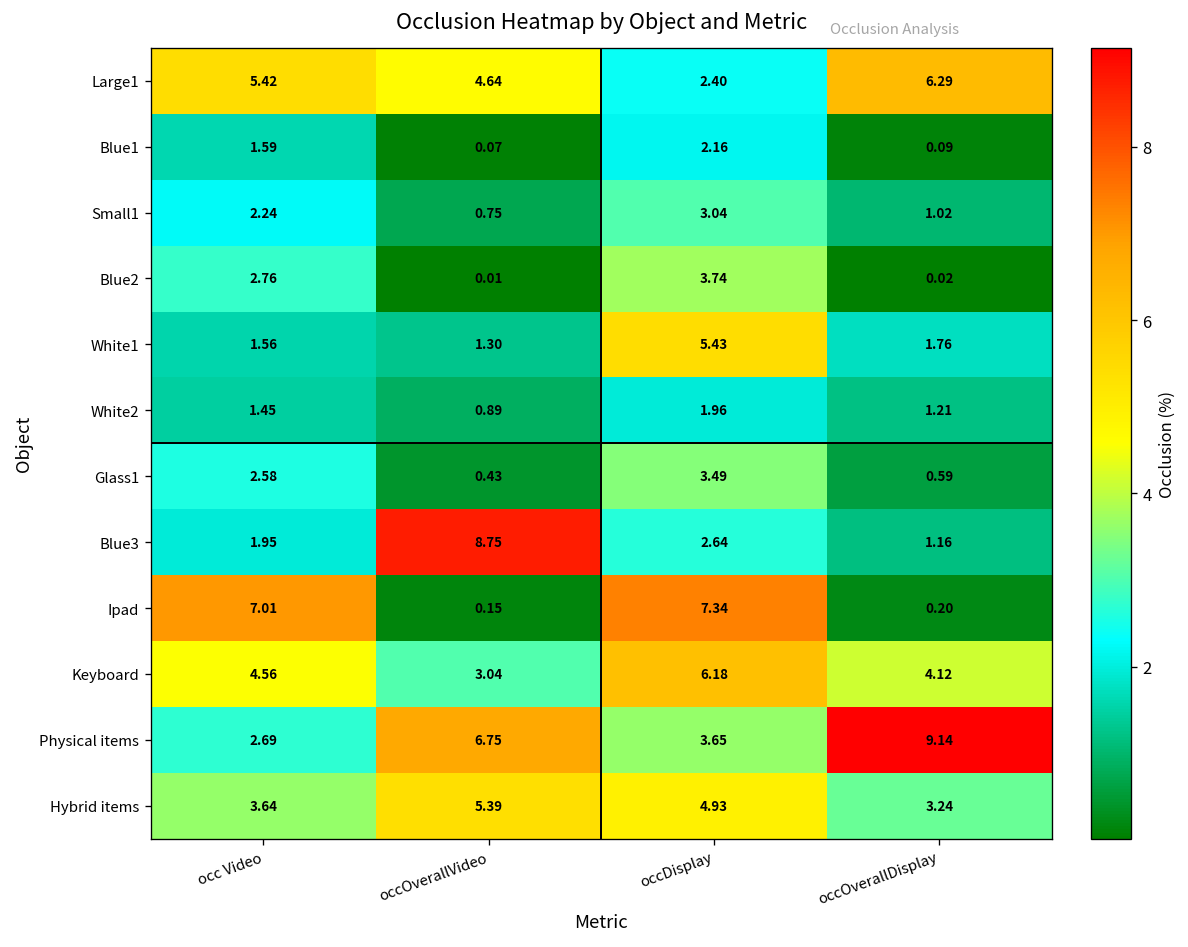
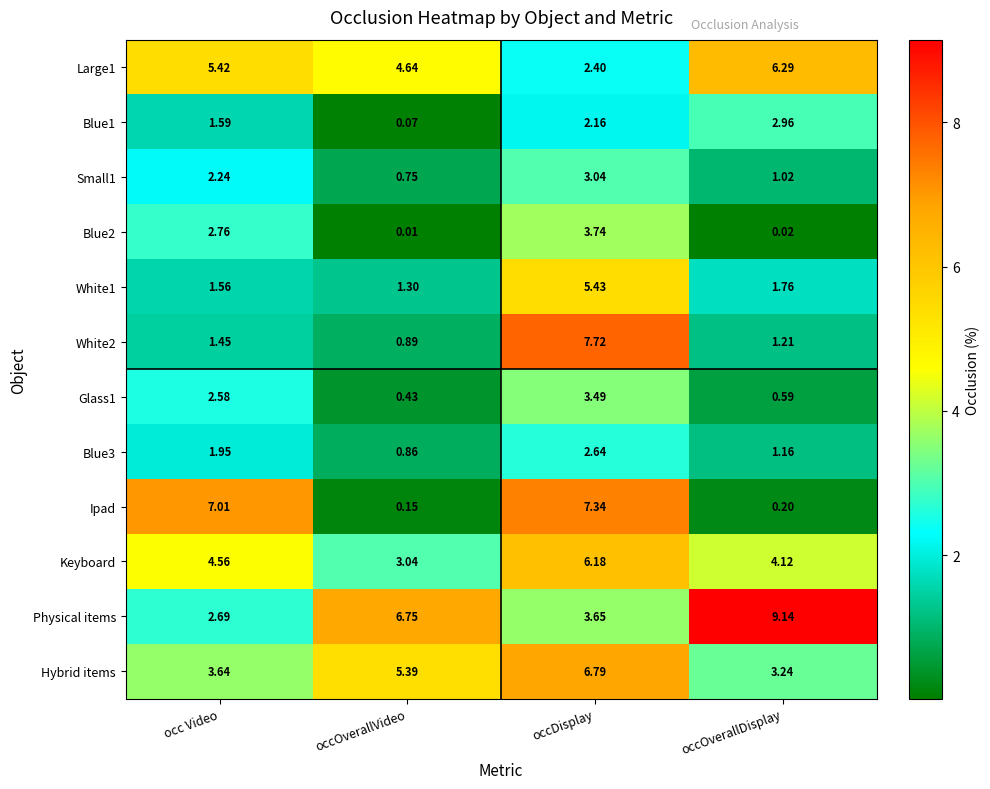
Blue1, occOverallDisplay: 0.09 -> 2.96
White2, occDisplay: 1.96 -> 7.72
Blue3, occOverallVideo: 8.75 -> 0.86
Hybrid items, occDisplay: 4.93 -> 6.79
